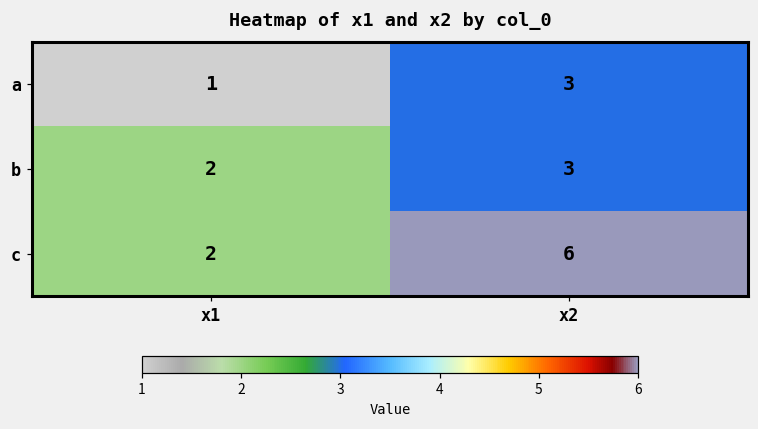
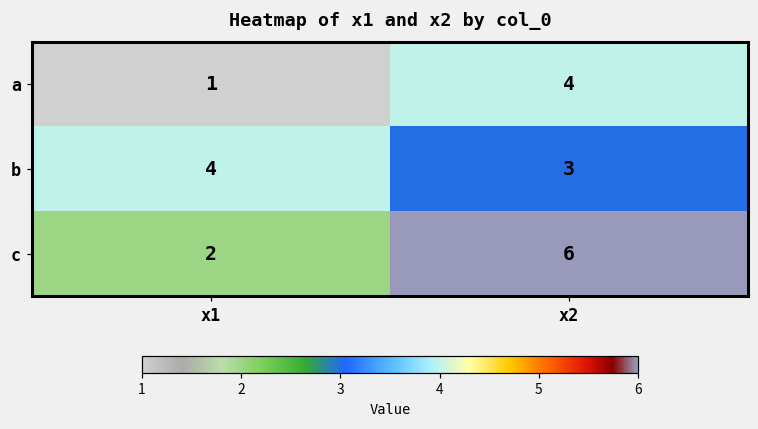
a, x2: 3 -> 4
b, x1: 2 -> 4
